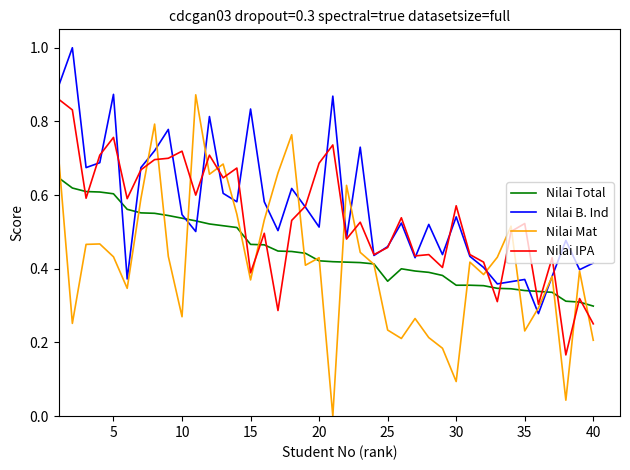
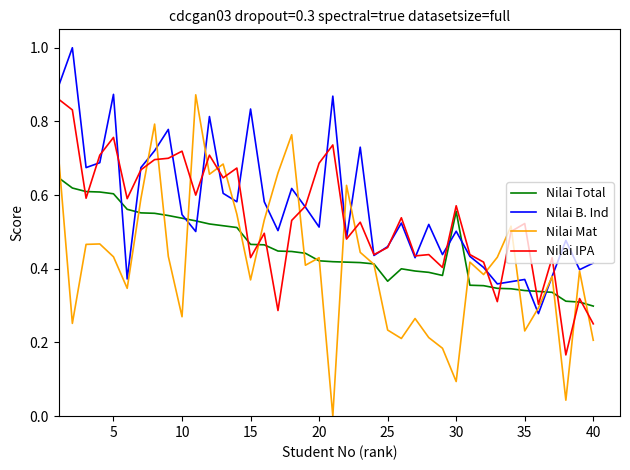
Nilai IPA, 15: 0.39 -> 0.43
Nilai Total, 30: 0.36 -> 0.56
Nilai B. Ind, 30: 0.54 -> 0.50
